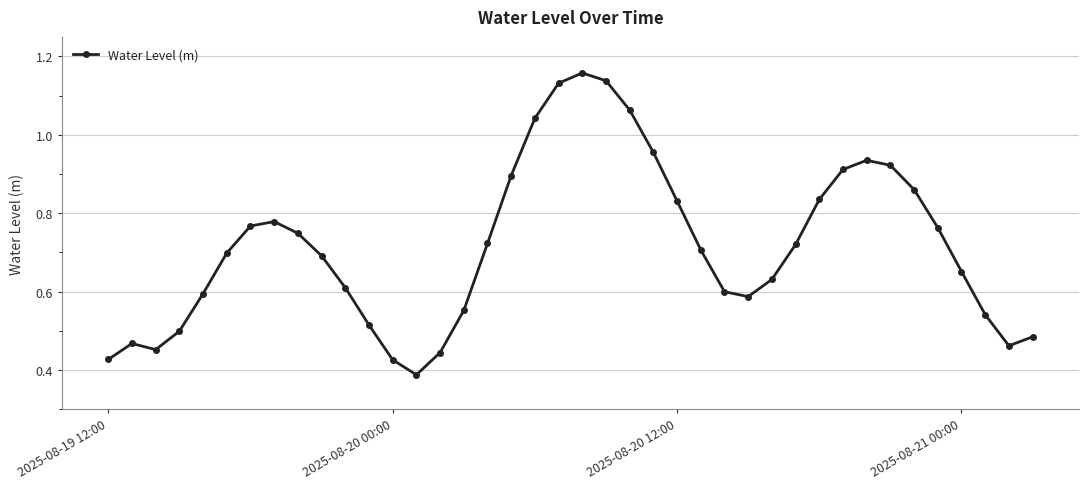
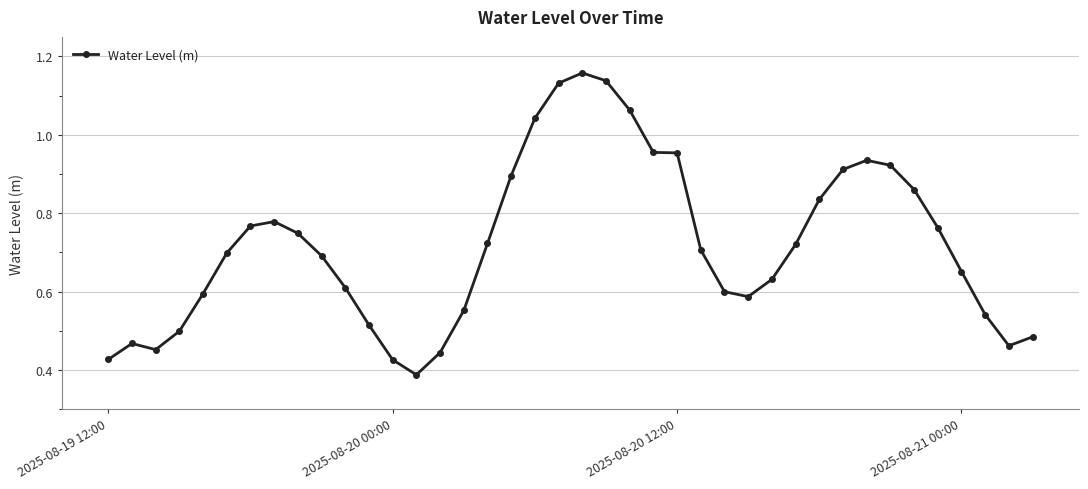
2025-08-20 12:00: 0.83 -> 0.95
